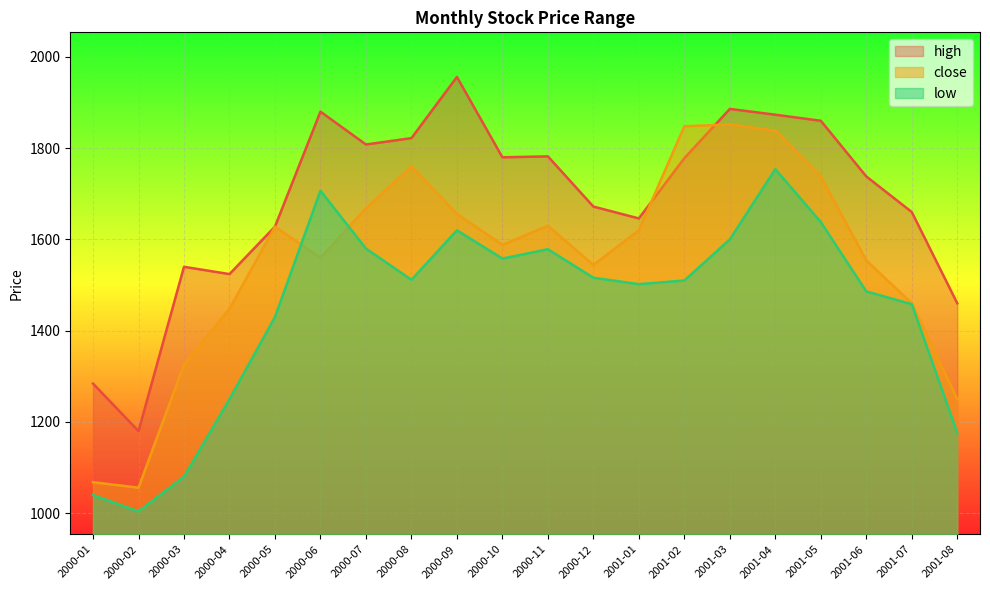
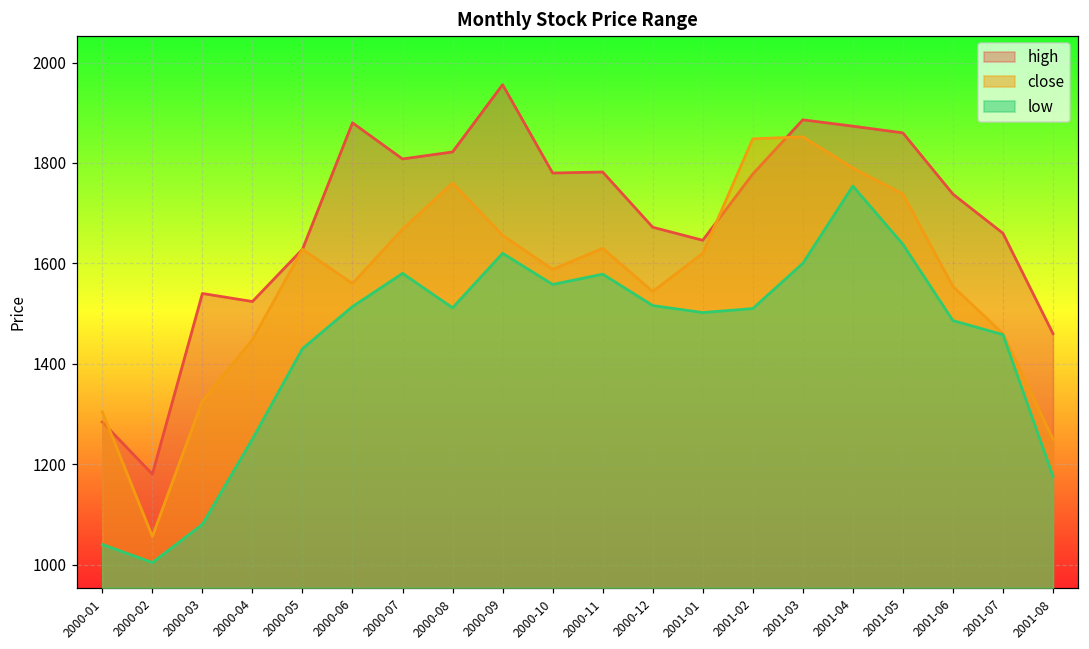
close, 2000-01: 1070 -> 1300
low, 2000-06: 1710 -> 1510
close, 2001-04: 1840 -> 1790
